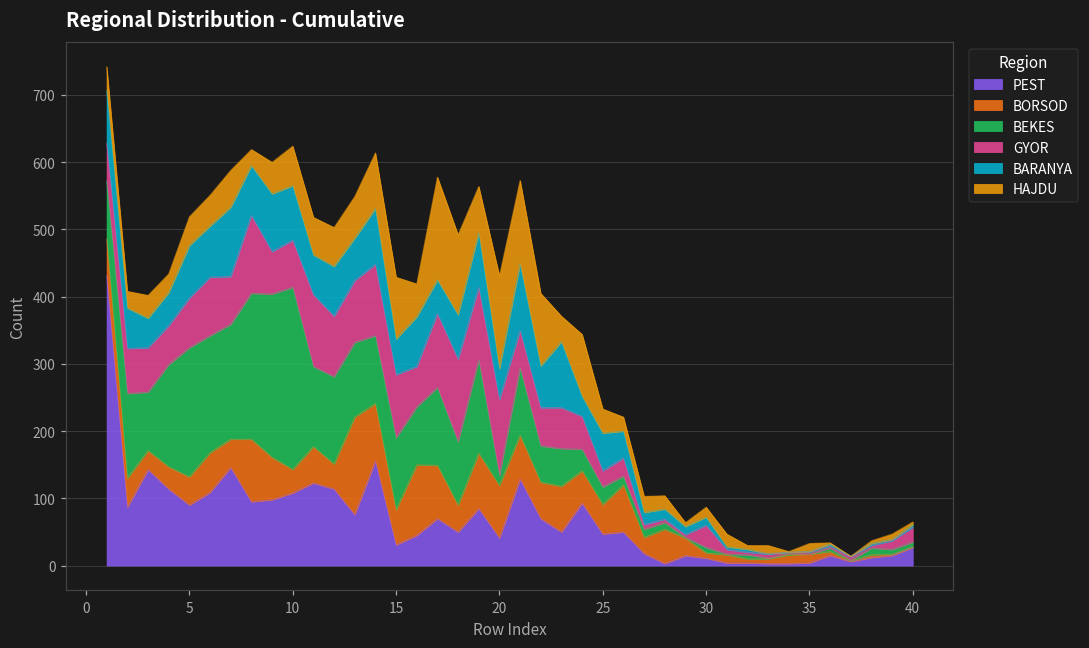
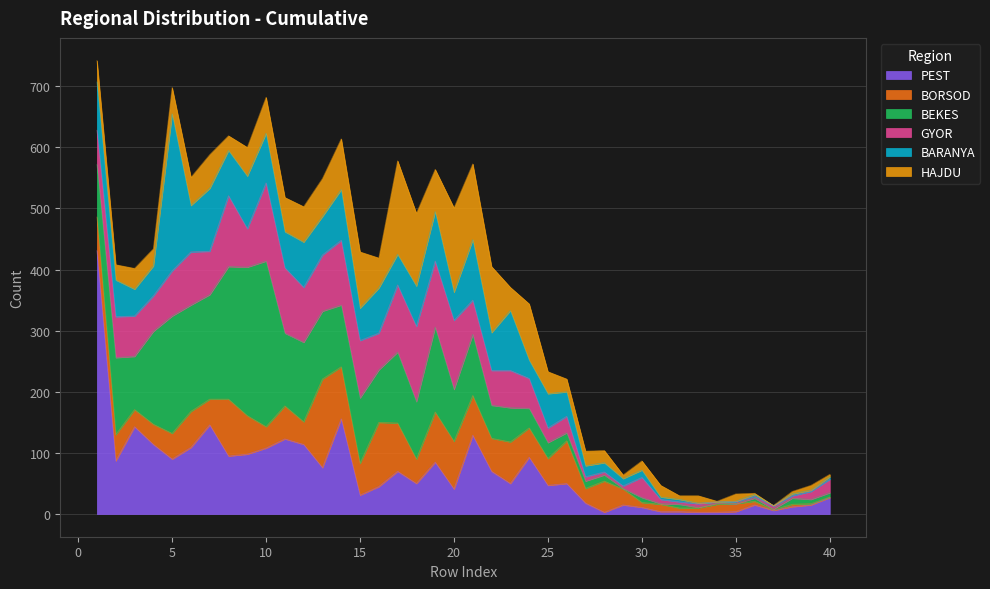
BARANYA, 5: 80 -> 260
GYOR, 10: 70 -> 130
BEKES, 20: 20 -> 90
